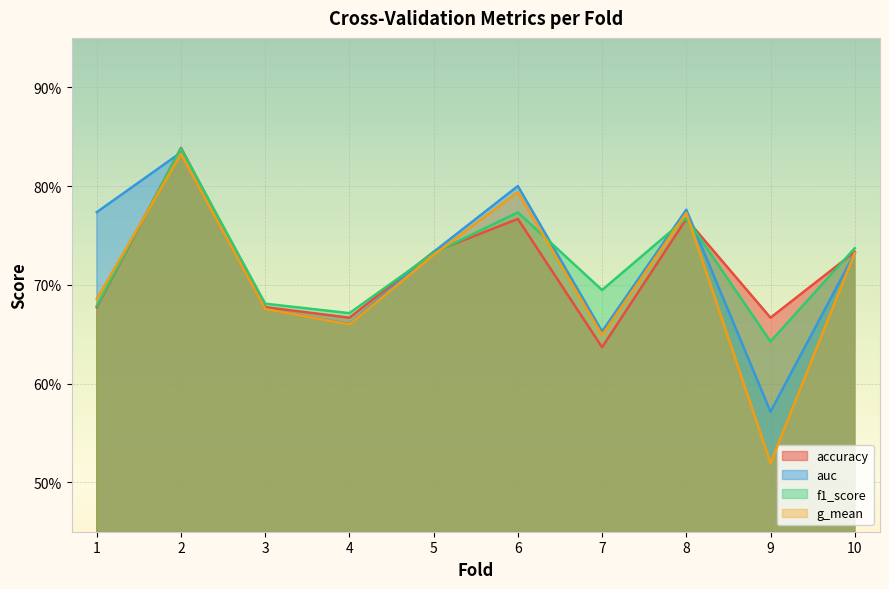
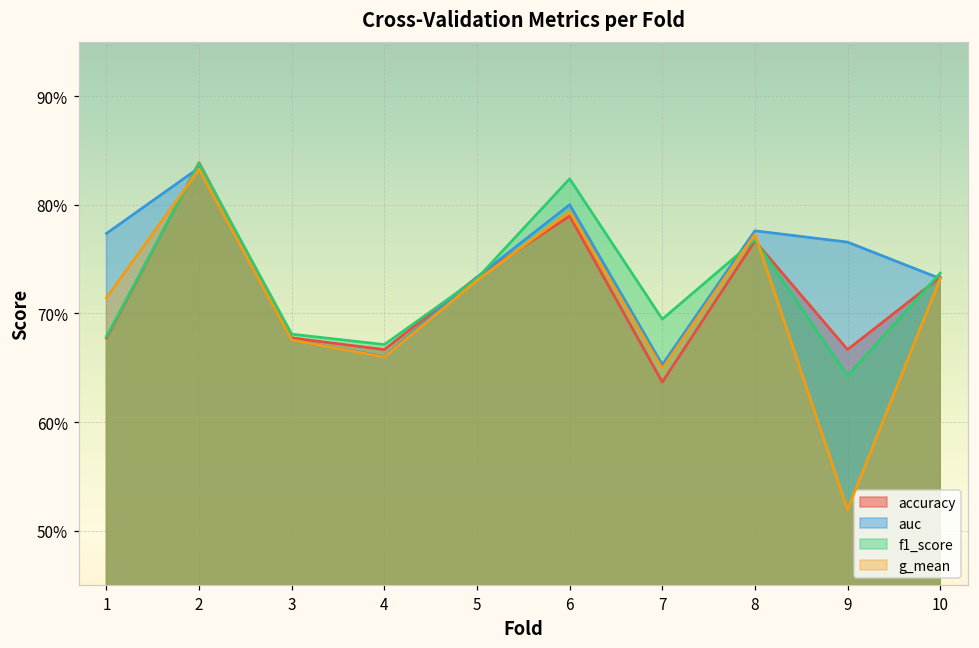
g_mean, 1: 69% -> 71%
accuracy, 6: 77% -> 79%
f1_score, 6: 77% -> 82%
auc, 9: 57% -> 77%
